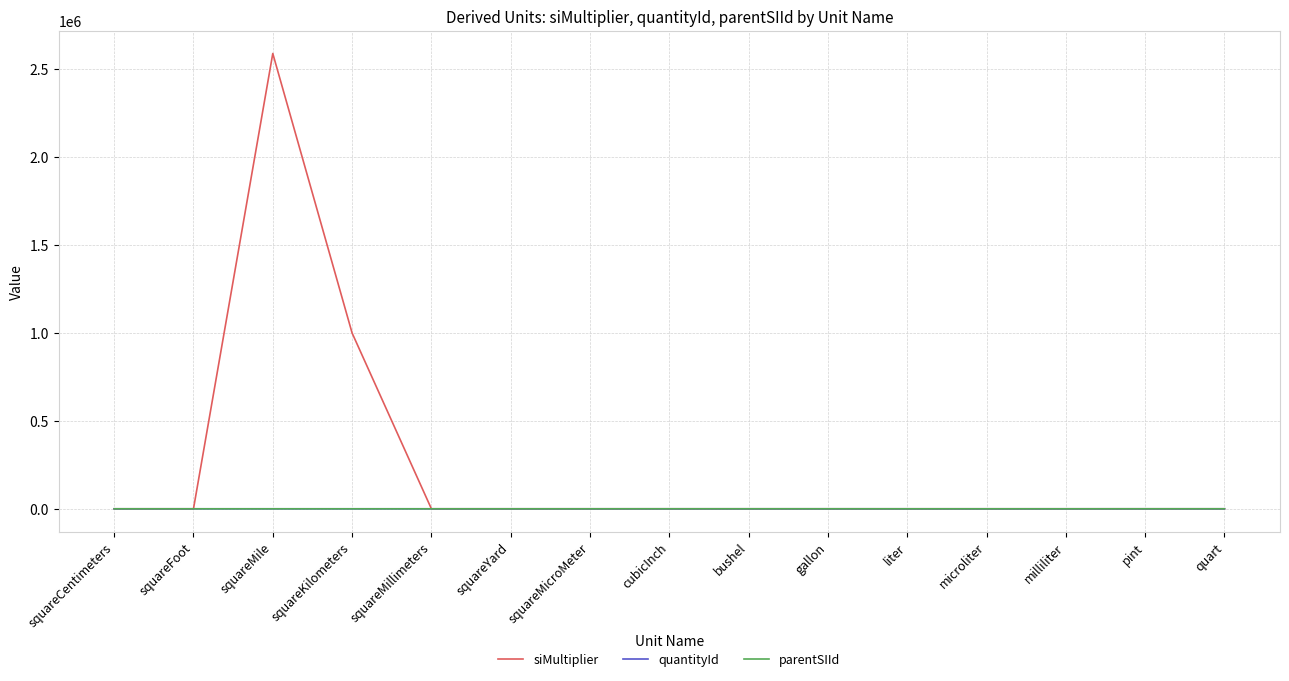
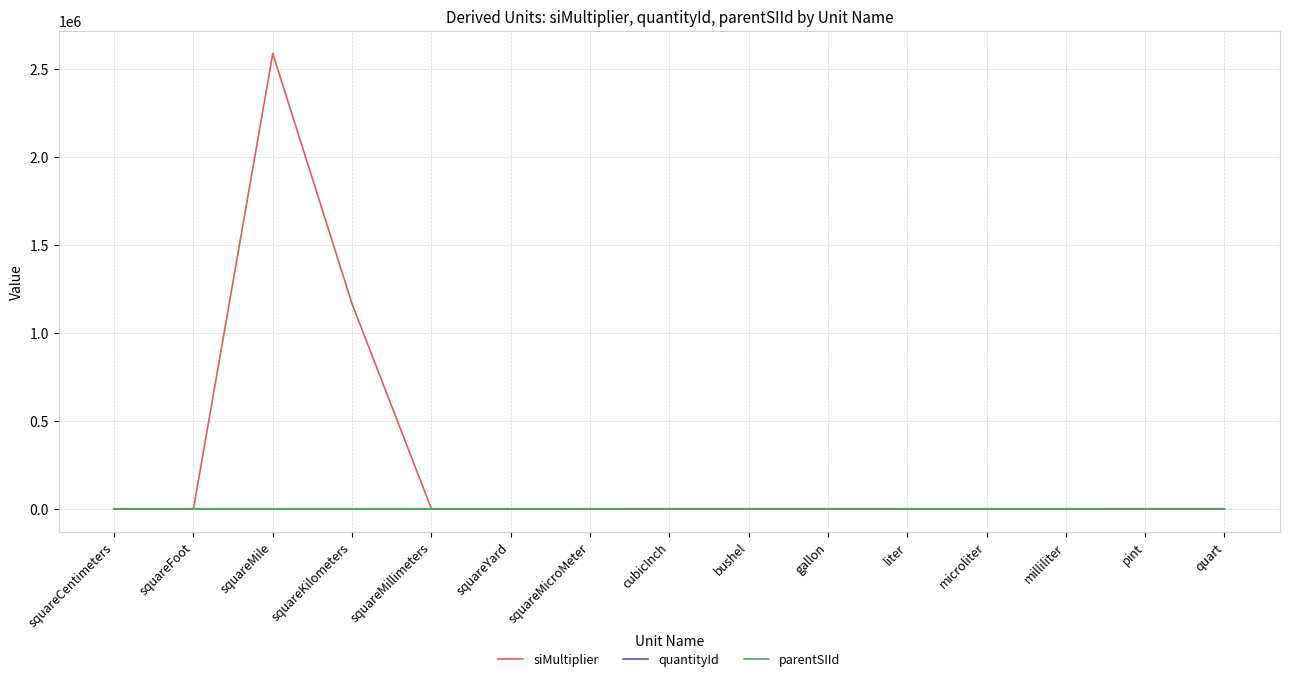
siMultiplier, squareKilometers: 1000000 -> 1170000
